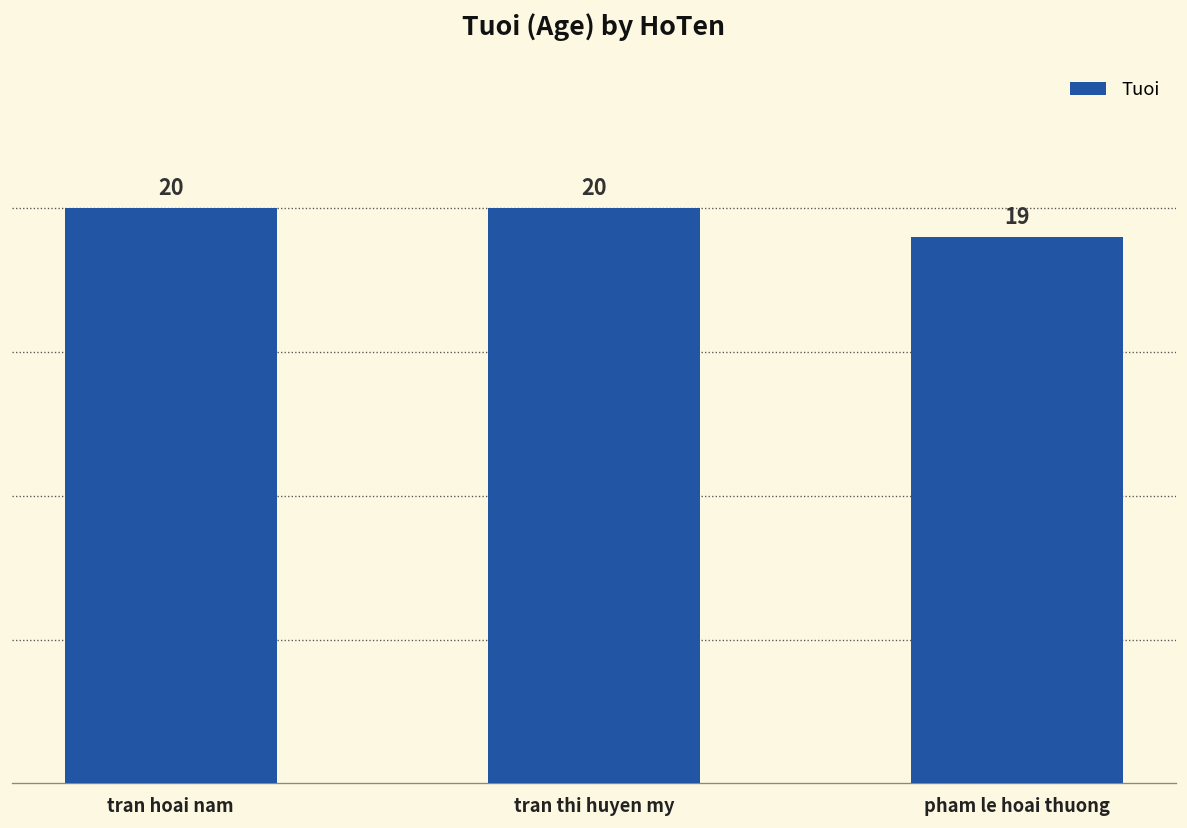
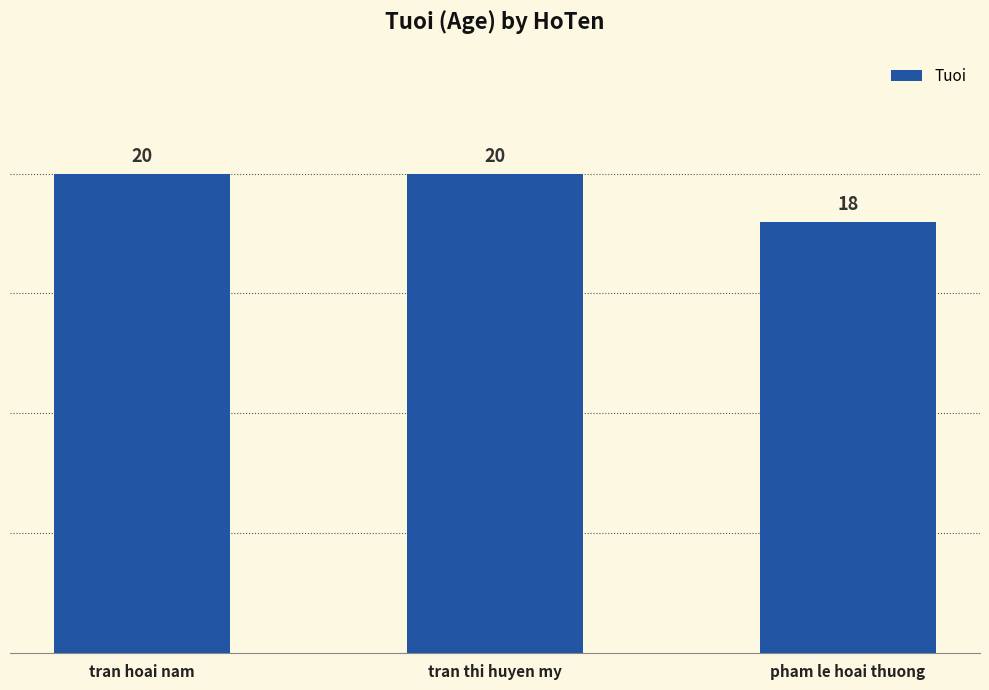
pham le hoai thuong: 19 -> 18
